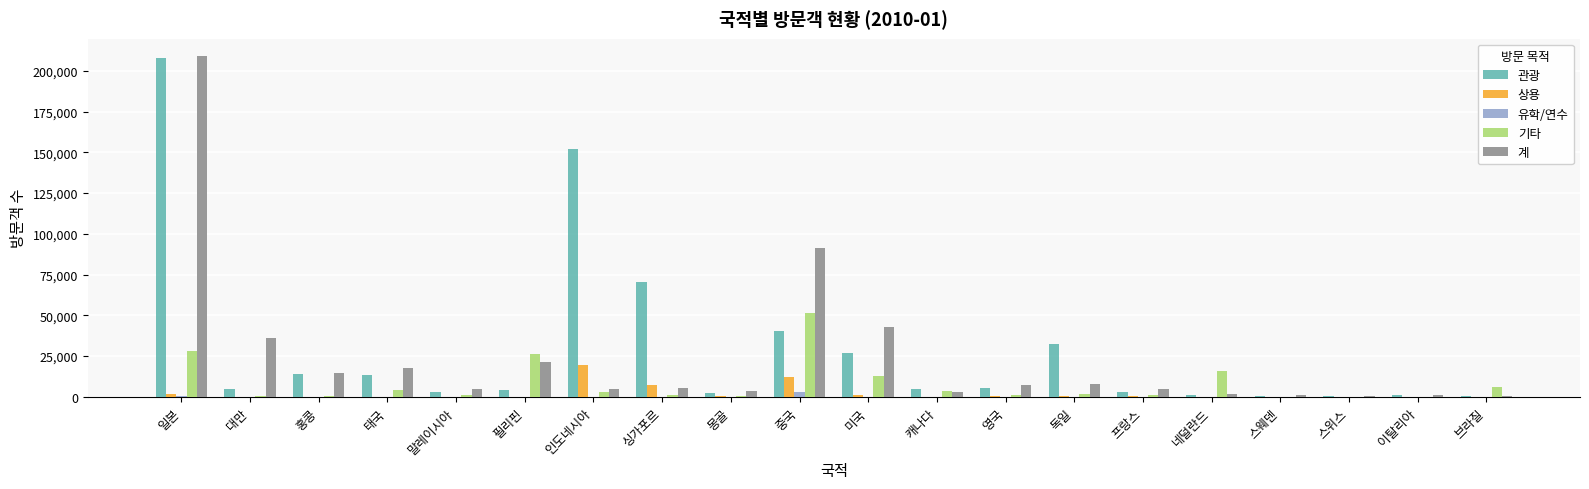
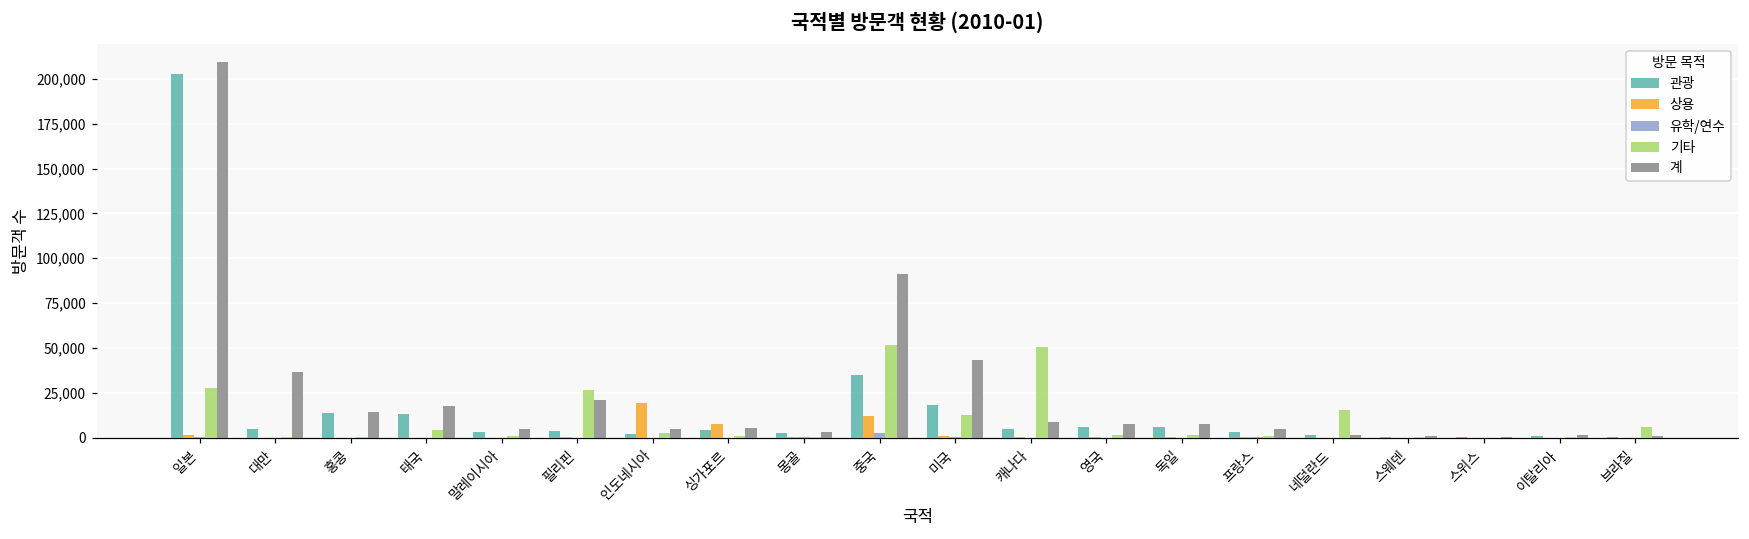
관광, 일본: 208,000 -> 203,000
관광, 인도네시아: 152,000 -> 2,000
관광, 싱가포르: 70,000 -> 4,000
관광, 중국: 40,000 -> 35,000
관광, 미국: 27,000 -> 18,000
기타, 캐나다: 4,000 -> 51,000
계, 캐나다: 3,000 -> 9,000
관광, 독일: 33,000 -> 6,000
